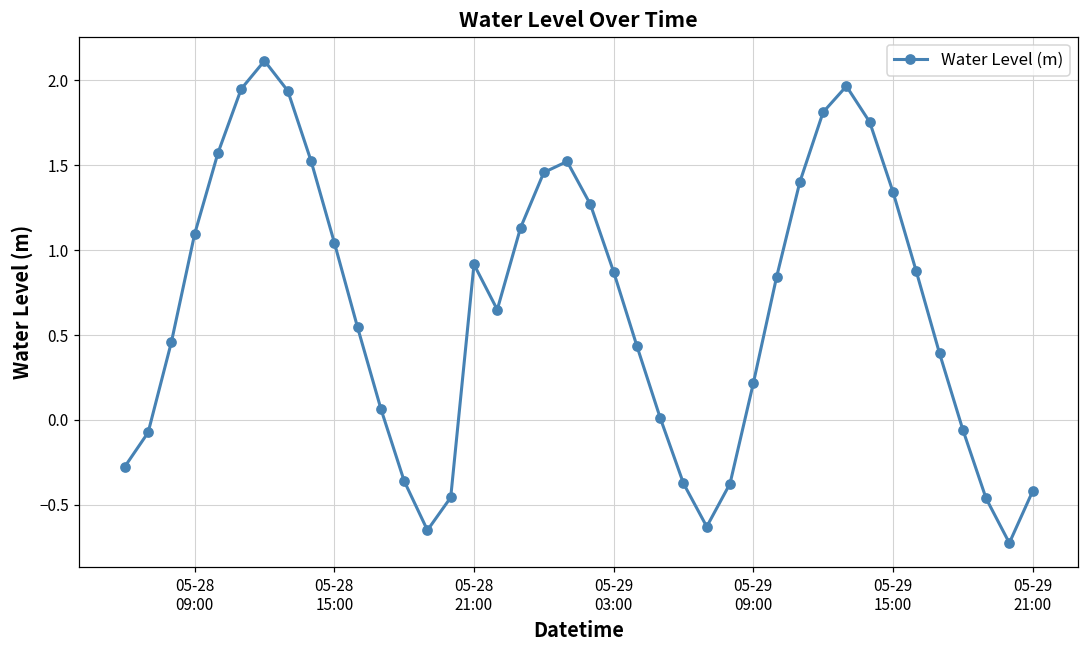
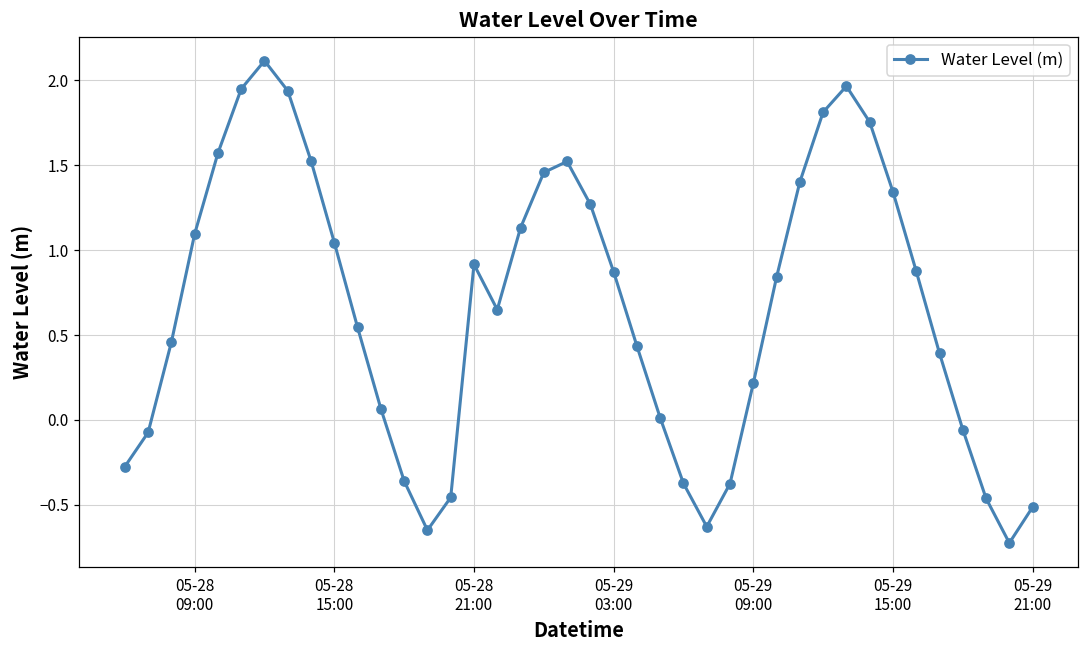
05-29 21:00: -0.42 -> -0.51
